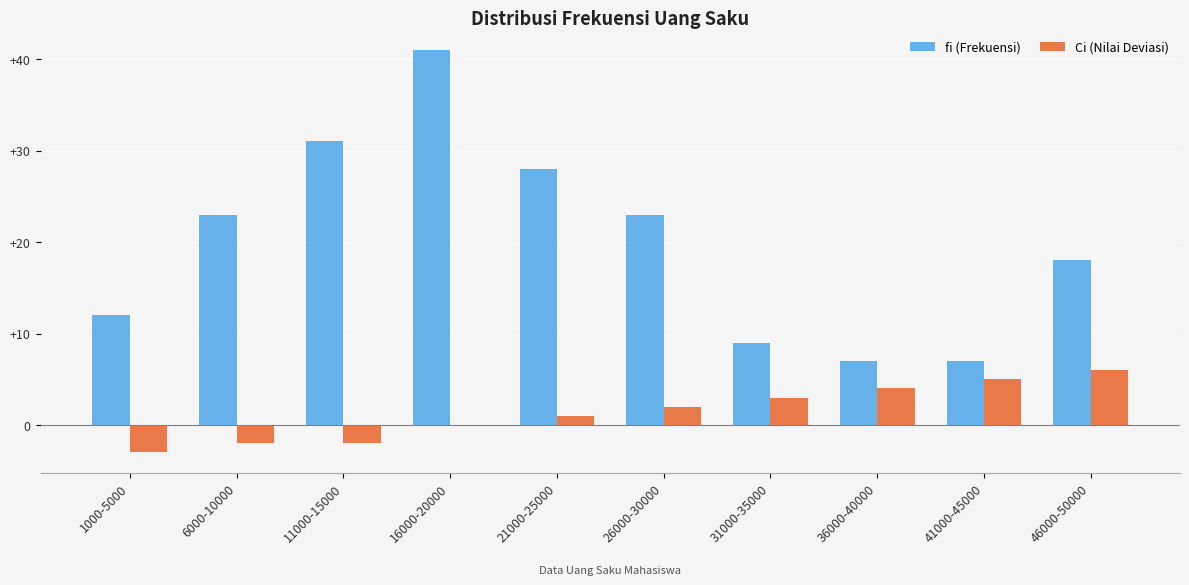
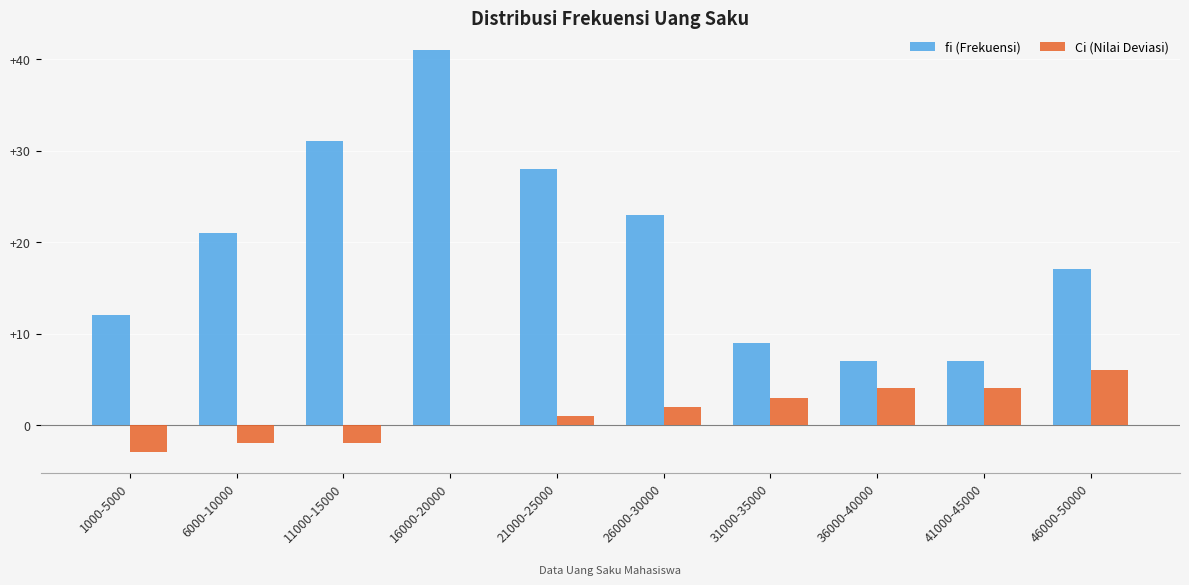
fi (Frekuensi), 6000-10000: +23 -> +21
Ci (Nilai Deviasi), 41000-45000: +5 -> +4
fi (Frekuensi), 46000-50000: +18 -> +17
